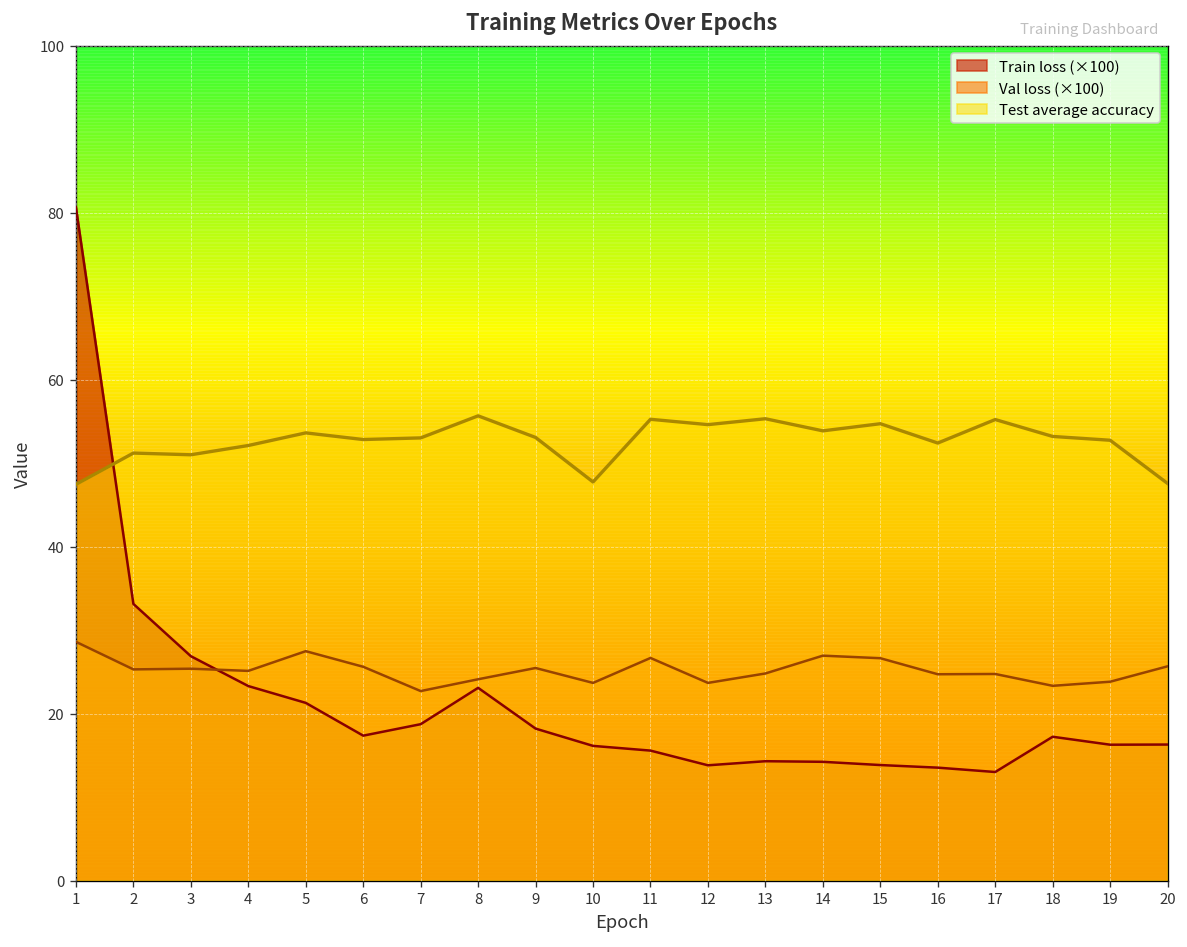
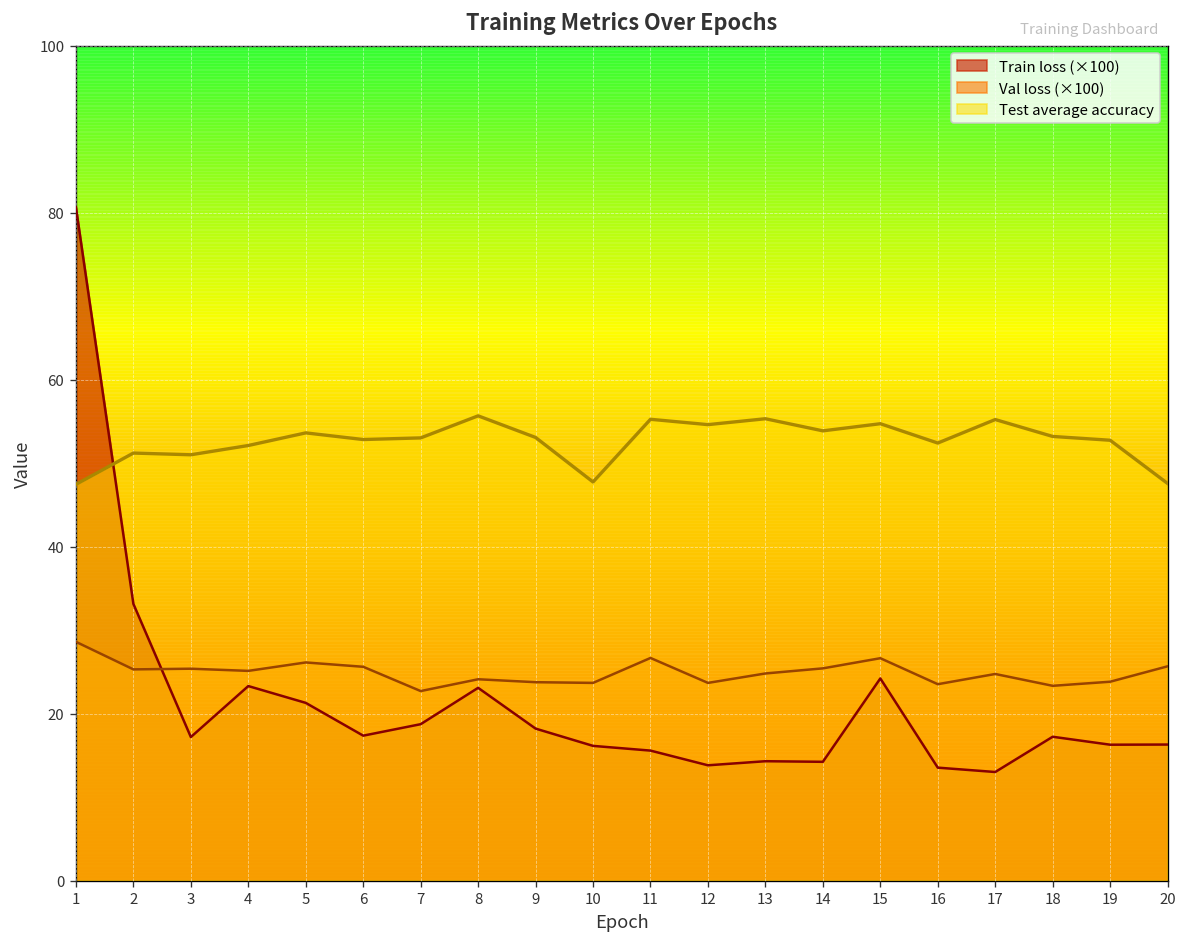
Train loss (×100), 3: 27 -> 17
Val loss (×100), 5: 27 -> 26
Val loss (×100), 9: 25 -> 24
Val loss (×100), 14: 27 -> 25
Train loss (×100), 15: 14 -> 24
Val loss (×100), 16: 25 -> 24
